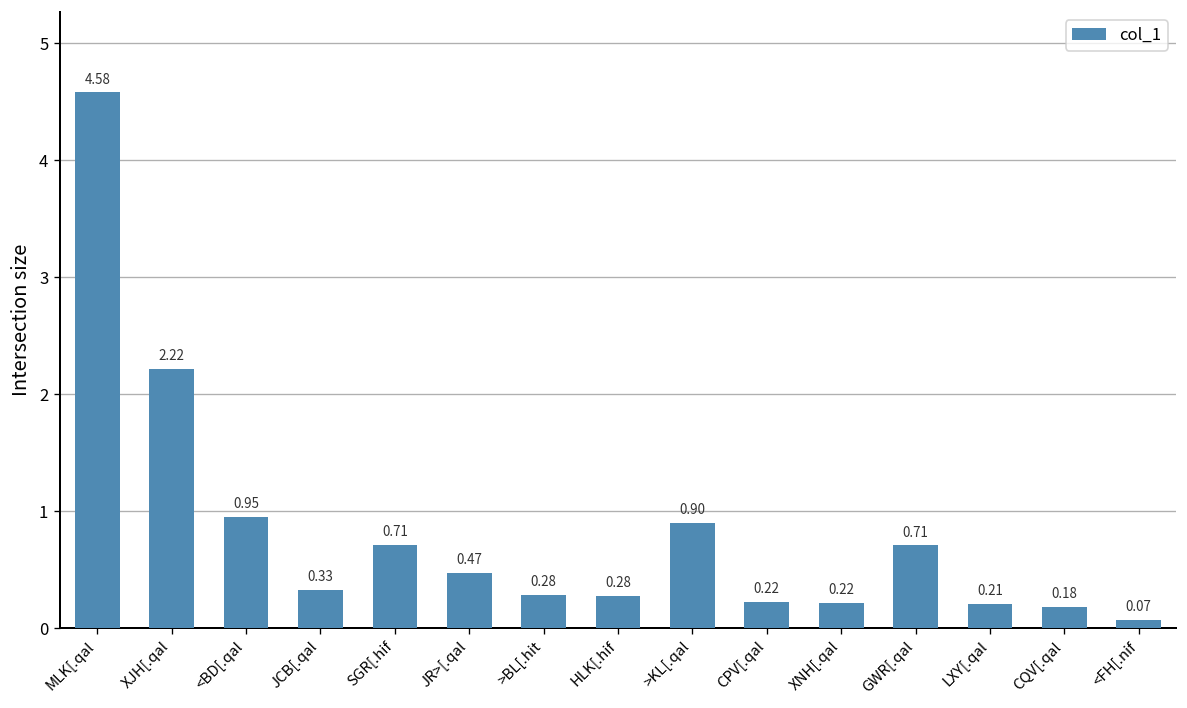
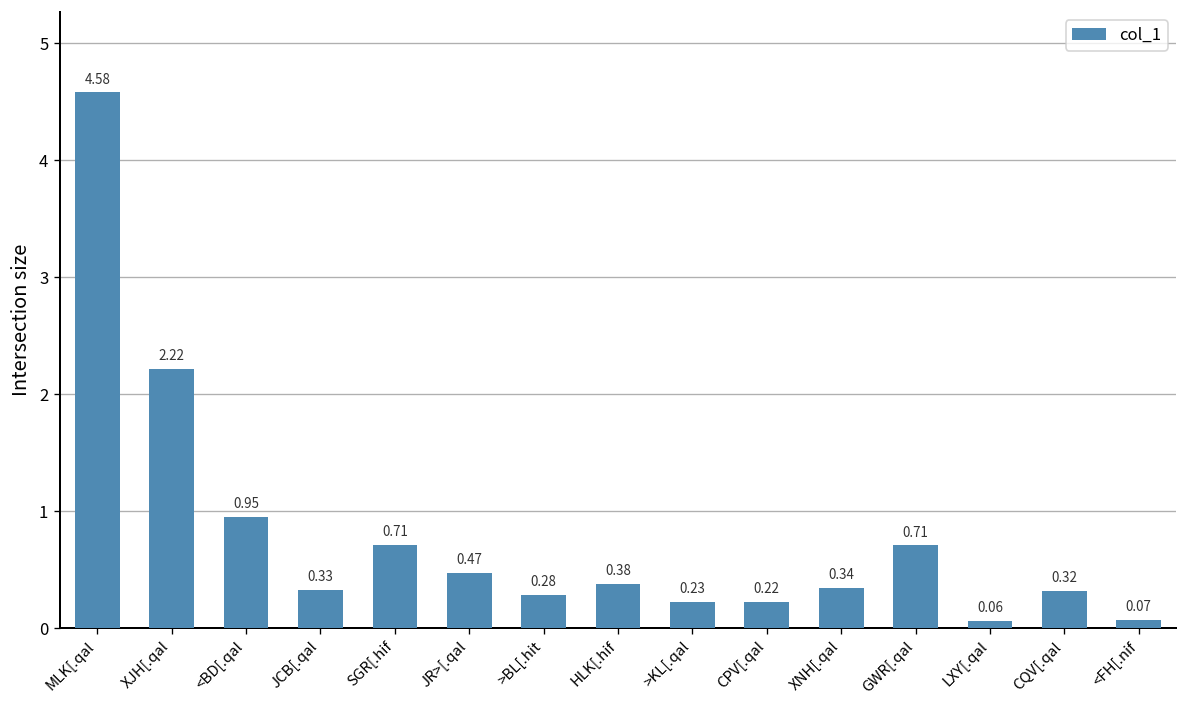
HLK[.hif: 0.28 -> 0.38
>KL[.qal: 0.90 -> 0.23
XNH[.qal: 0.22 -> 0.34
LXY[.qal: 0.21 -> 0.06
CQV[.qal: 0.18 -> 0.32
